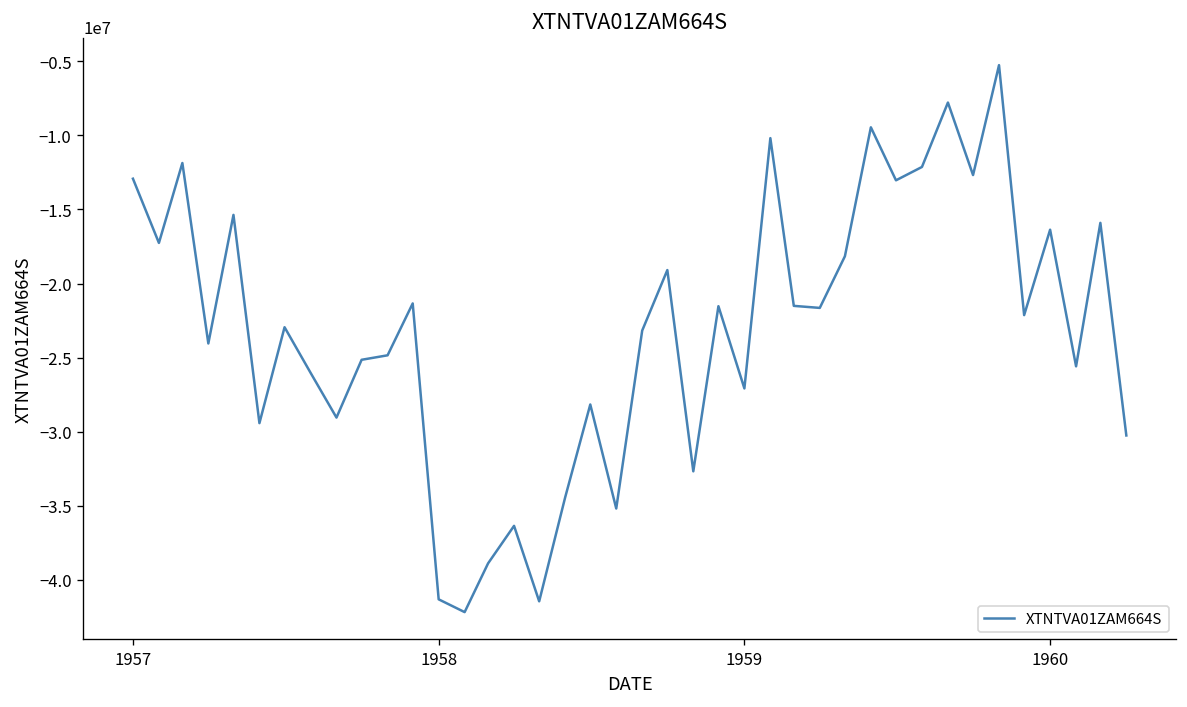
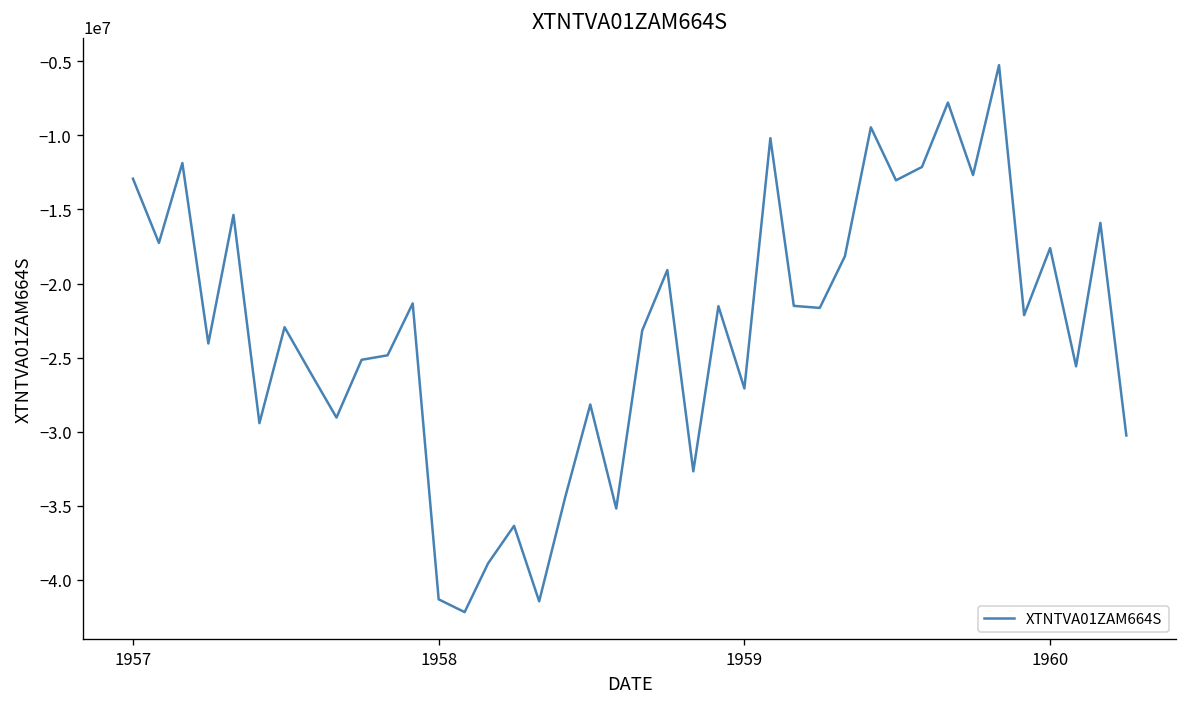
1960: -16400000 -> -17600000
